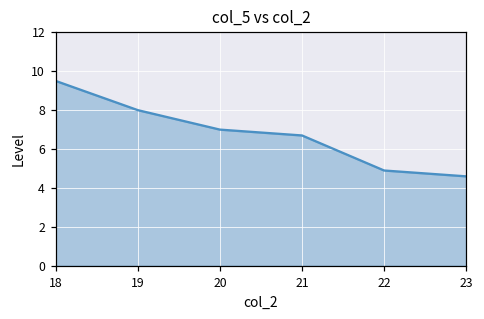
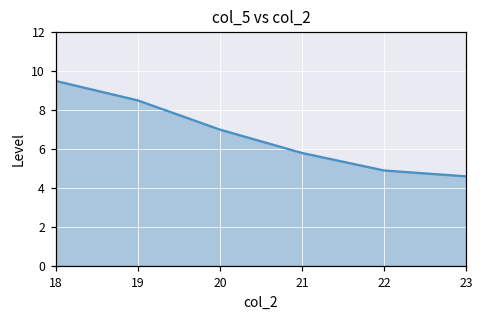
19: 8.0 -> 8.5
21: 6.7 -> 5.8
